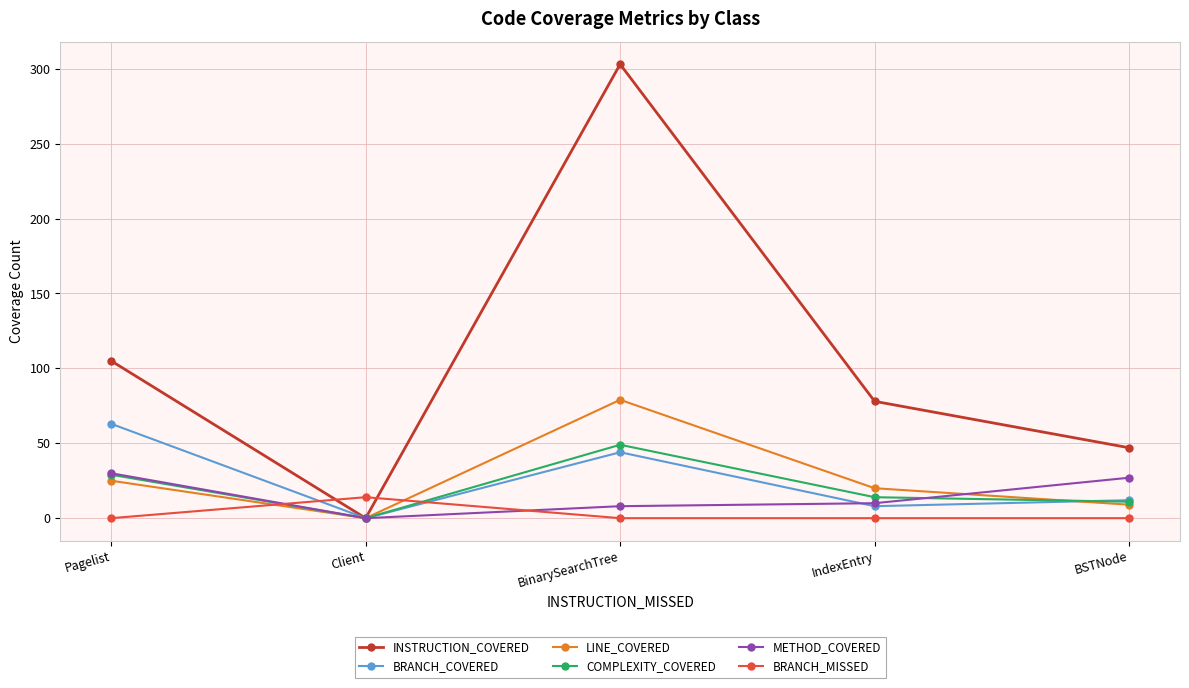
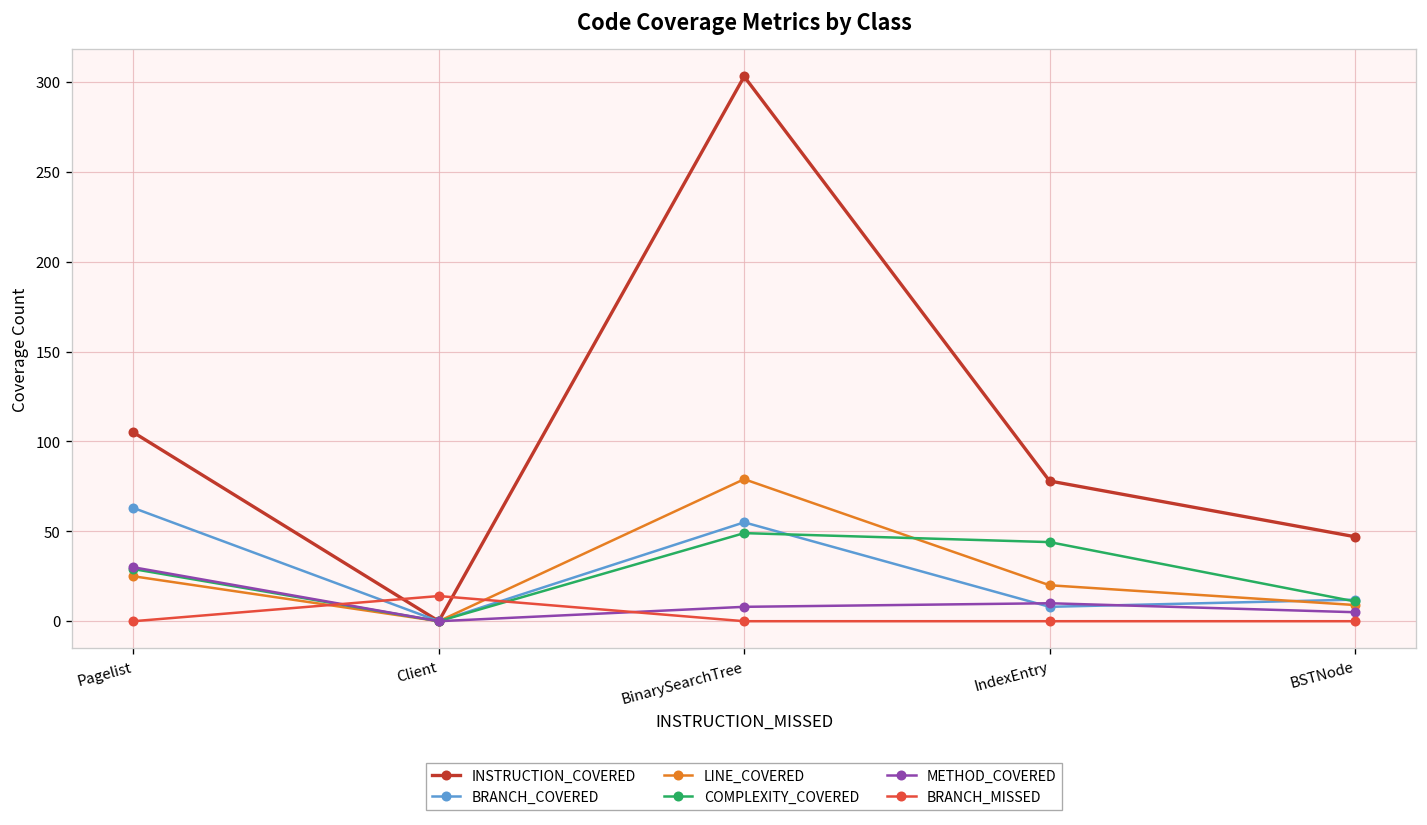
BRANCH_COVERED, BinarySearchTree: 44 -> 55
COMPLEXITY_COVERED, IndexEntry: 14 -> 44
METHOD_COVERED, BSTNode: 27 -> 5
